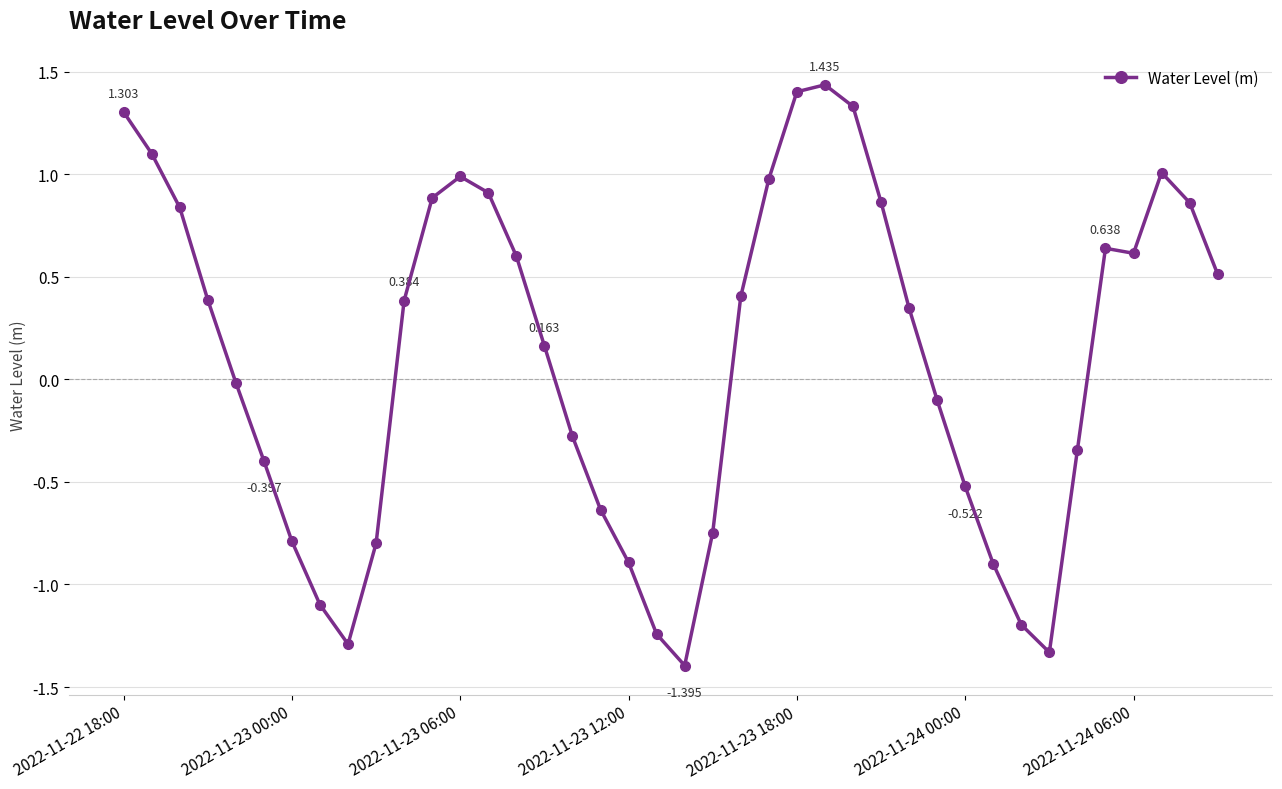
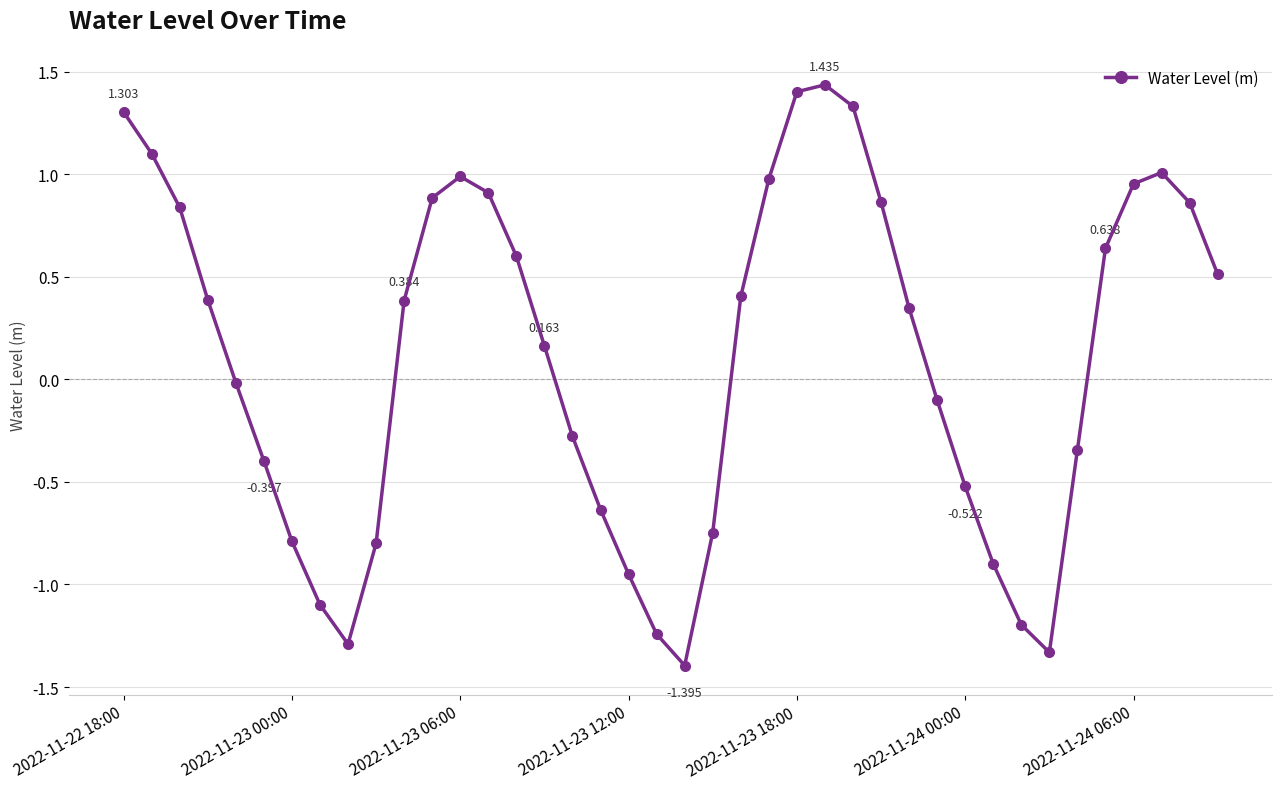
2022-11-23 12:00: -0.89 -> -0.95
2022-11-24 06:00: 0.61 -> 0.95
